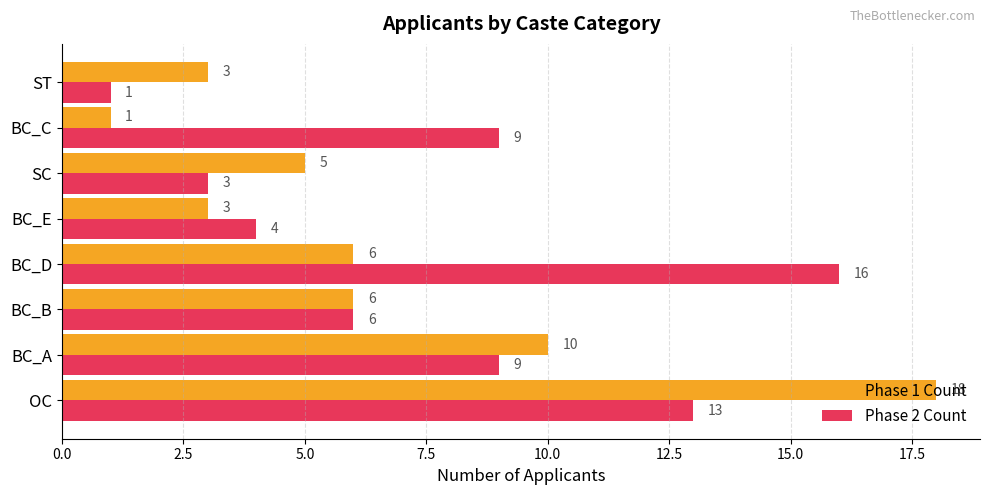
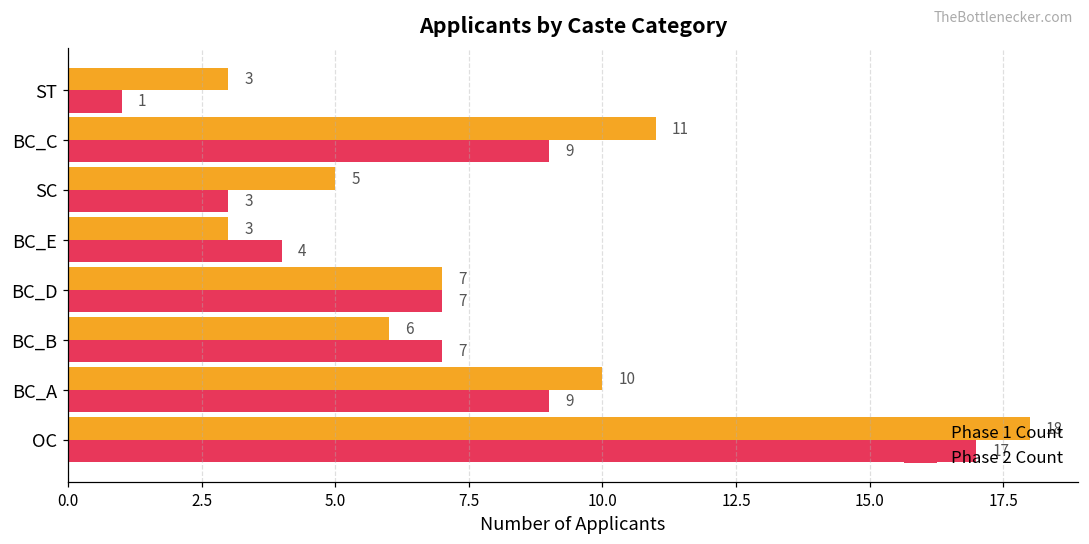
Phase 1 Count, BC_C: 1 -> 11
Phase 1 Count, BC_D: 6 -> 7
Phase 2 Count, BC_D: 16 -> 7
Phase 2 Count, BC_B: 6 -> 7
Phase 2 Count, OC: 13 -> 17
